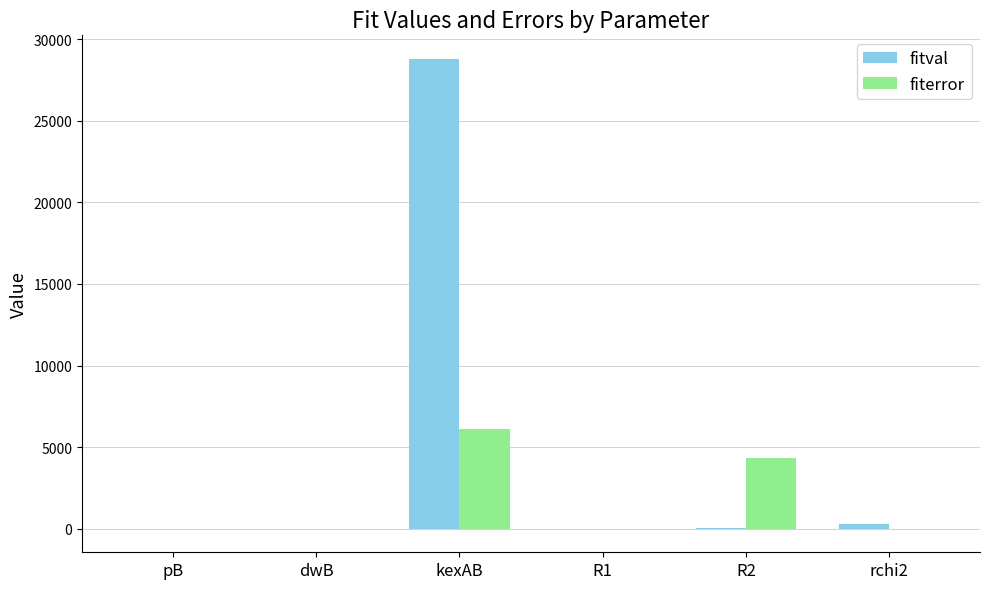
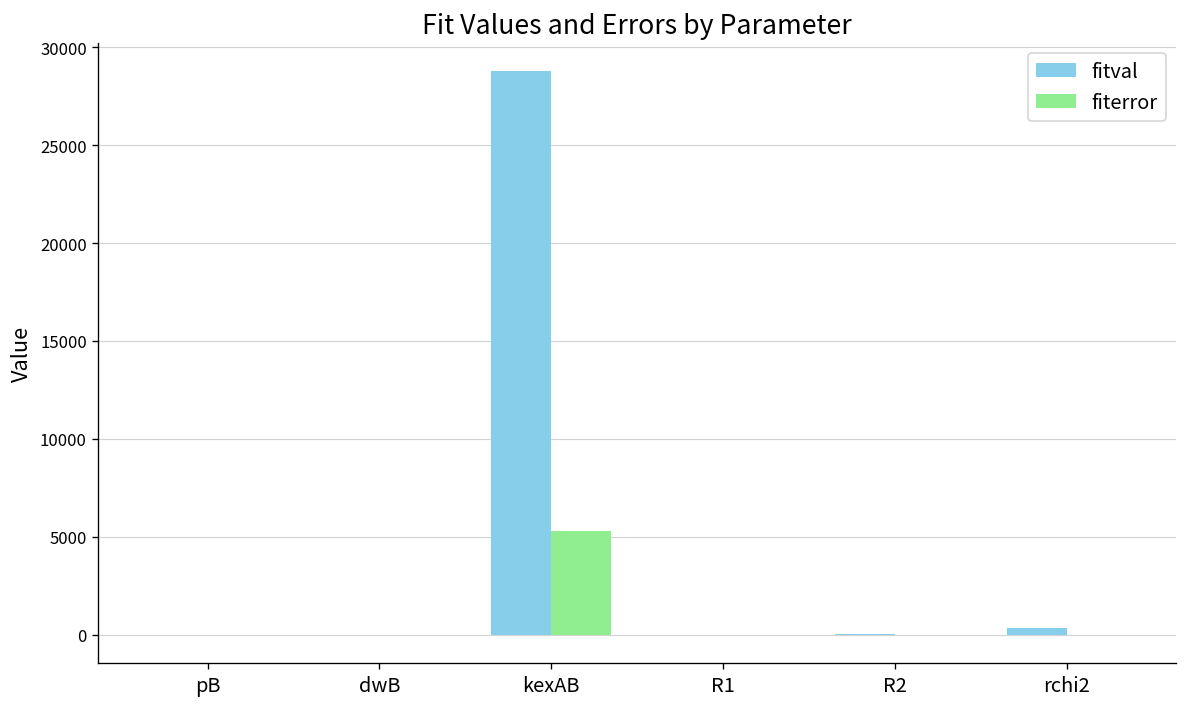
fiterror, kexAB: 6100 -> 5300
fiterror, R2: 4300 -> 0
